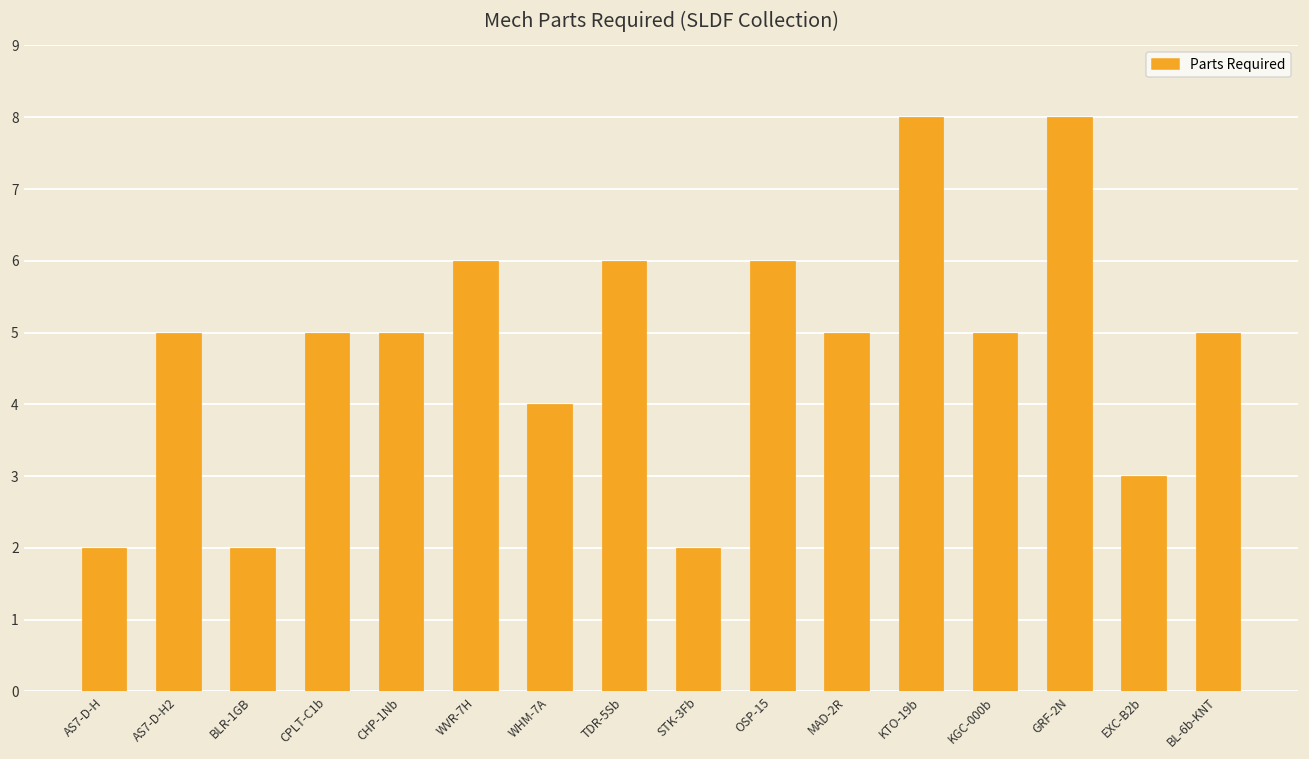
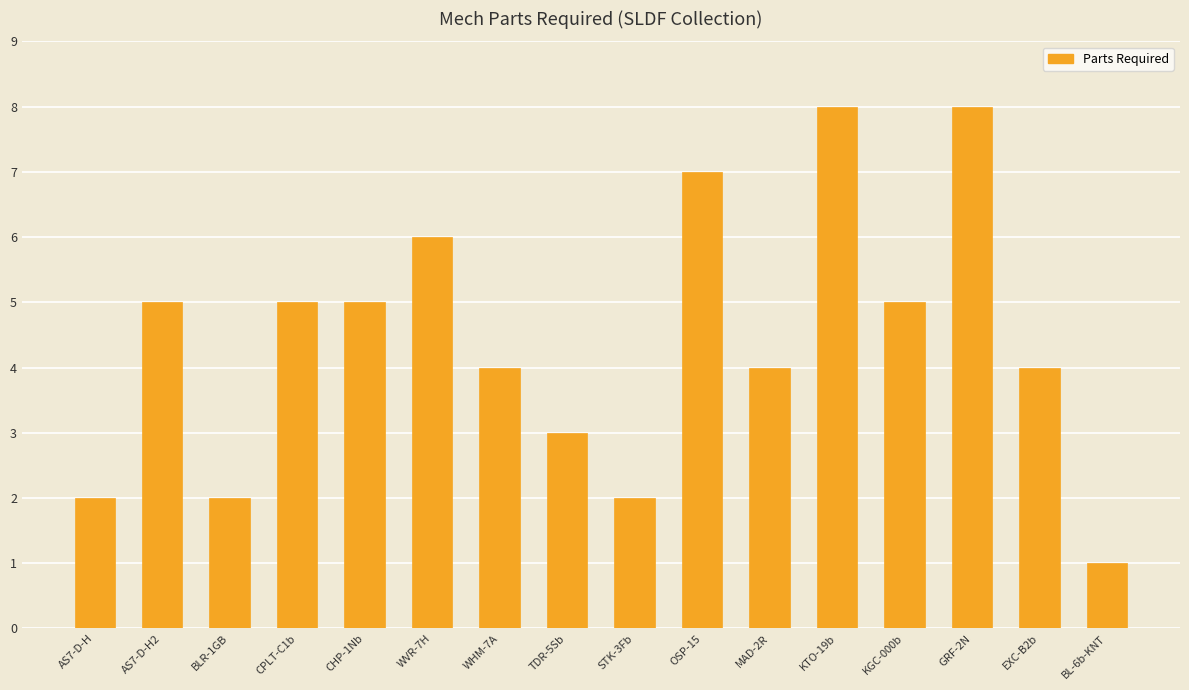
TDR-5Sb: 6 -> 3
OSP-15: 6 -> 7
MAD-2R: 5 -> 4
EXC-B2b: 3 -> 4
BL-6b-KNT: 5 -> 1
